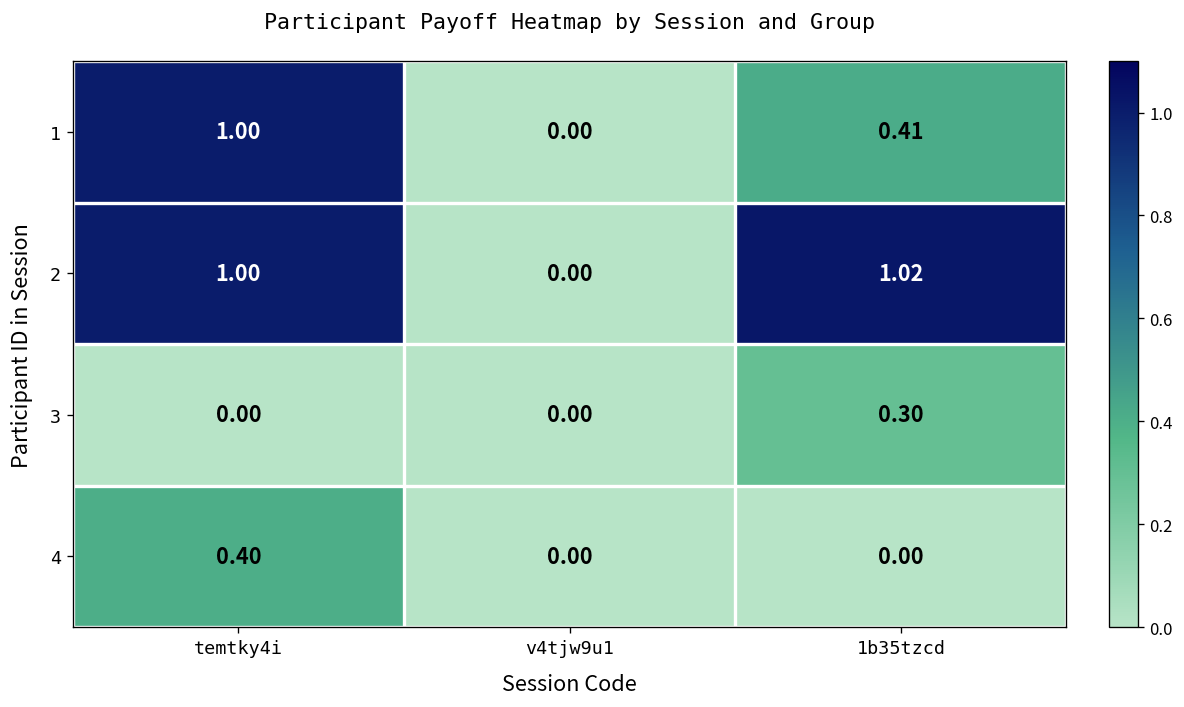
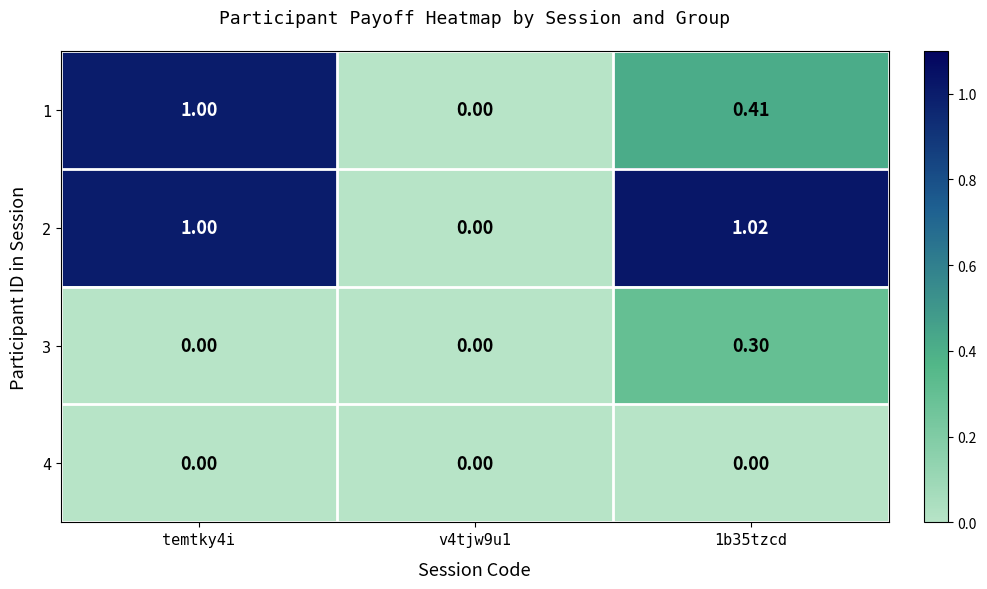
4, temtky4i: 0.40 -> 0.00
